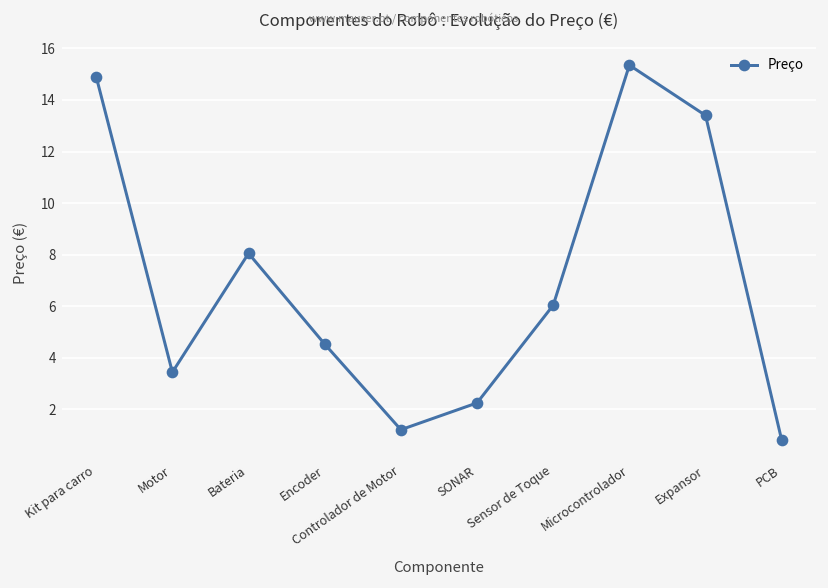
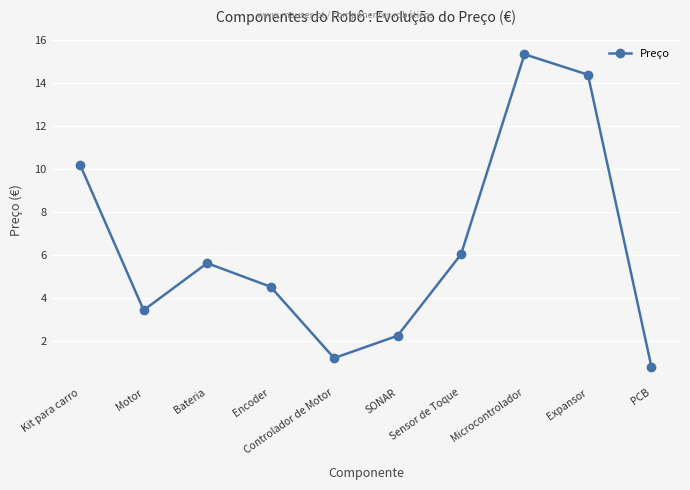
Kit para carro: 14.9 -> 10.2
Bateria: 8.1 -> 5.6
Expansor: 13.4 -> 14.4
